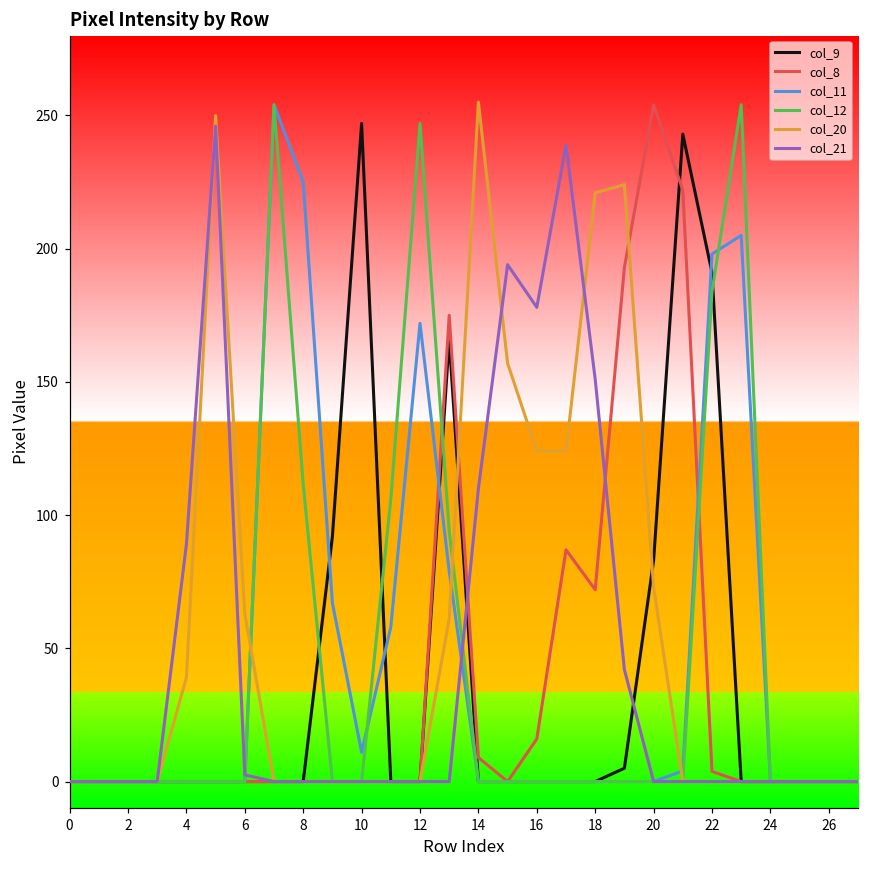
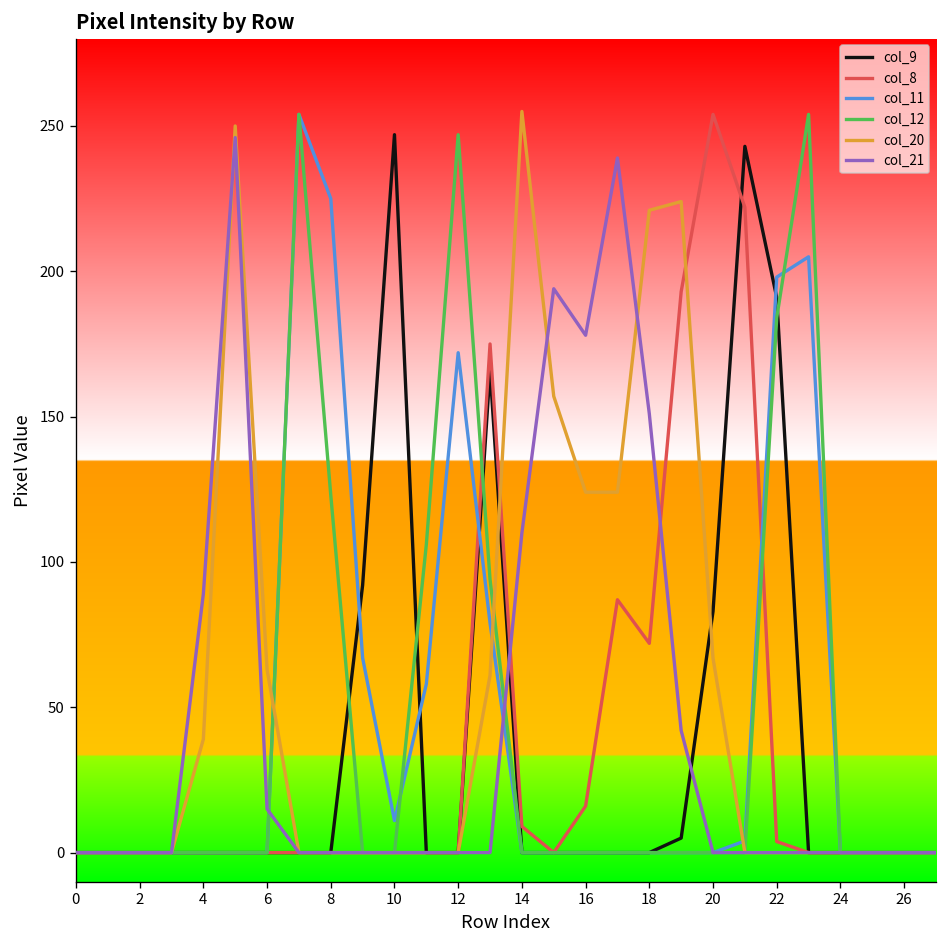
col_21, 6: 3 -> 15
col_12, 8: 112 -> 123
col_20, 20: 73 -> 67
